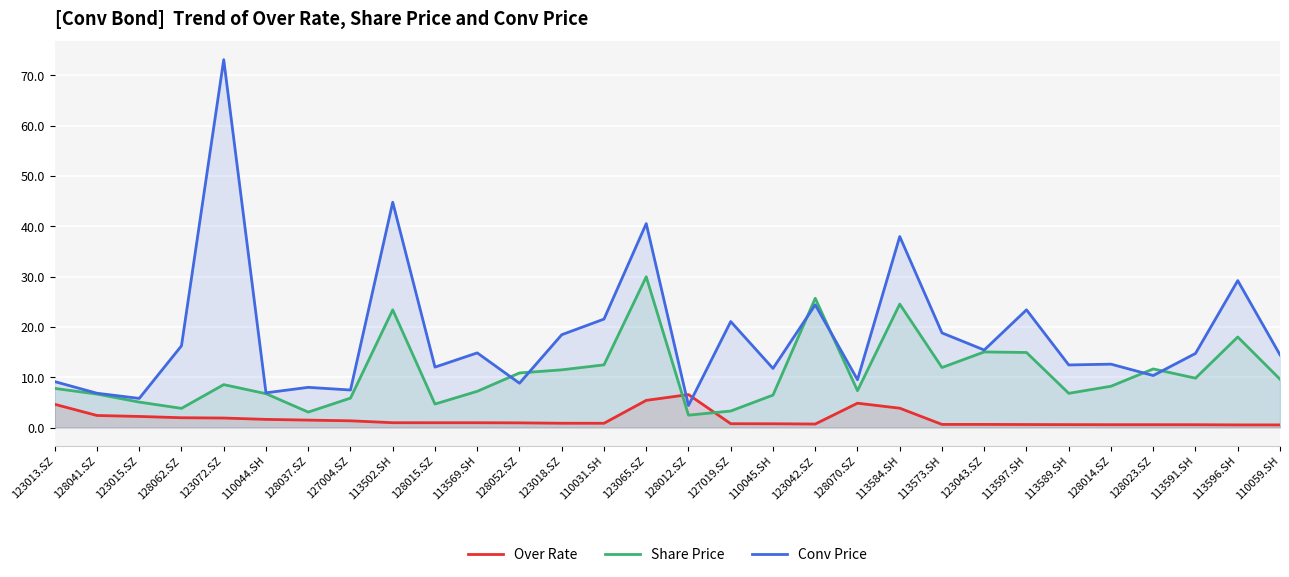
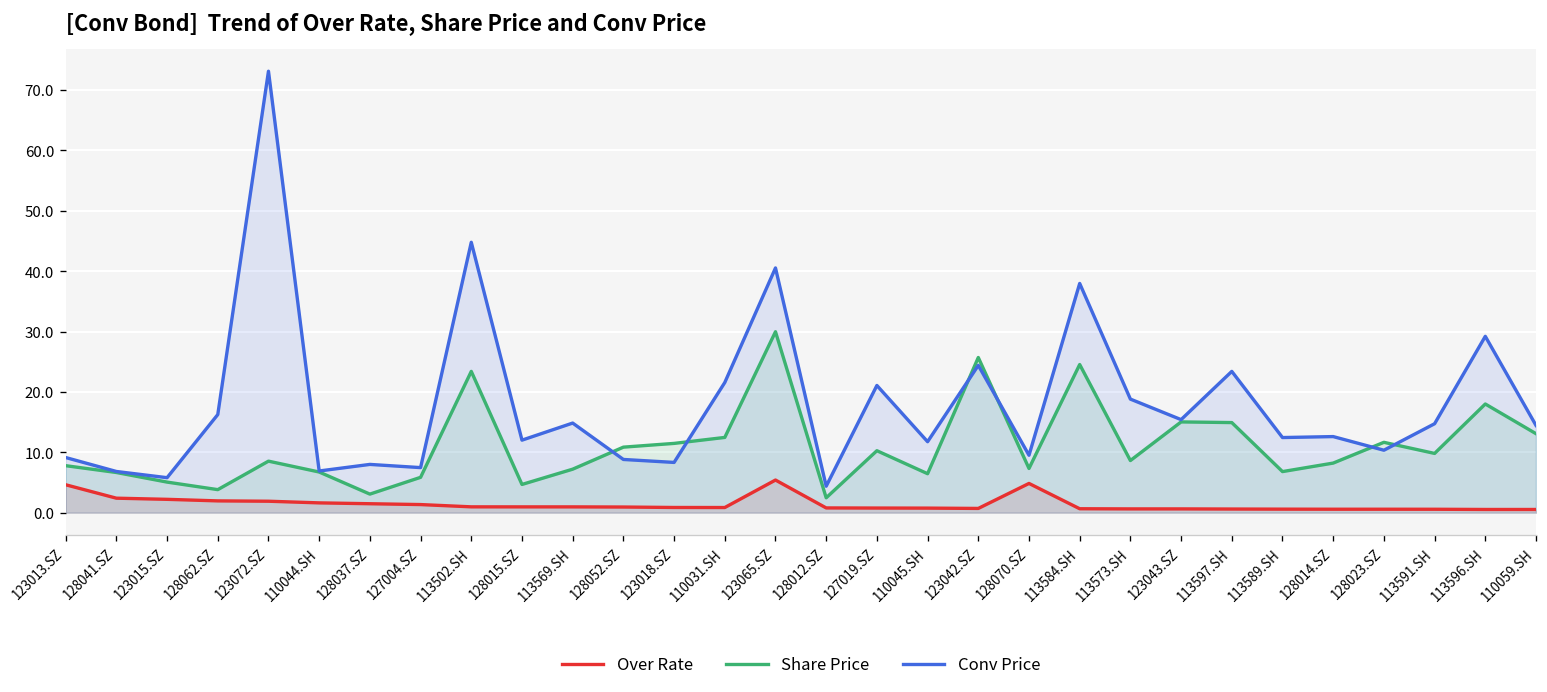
Conv Price, 123018.SZ: 18 -> 8
Over Rate, 128012.SZ: 7 -> 1
Share Price, 127019.SZ: 3 -> 10
Over Rate, 113584.SH: 4 -> 1
Share Price, 113573.SH: 12 -> 9
Share Price, 110059.SH: 10 -> 13
